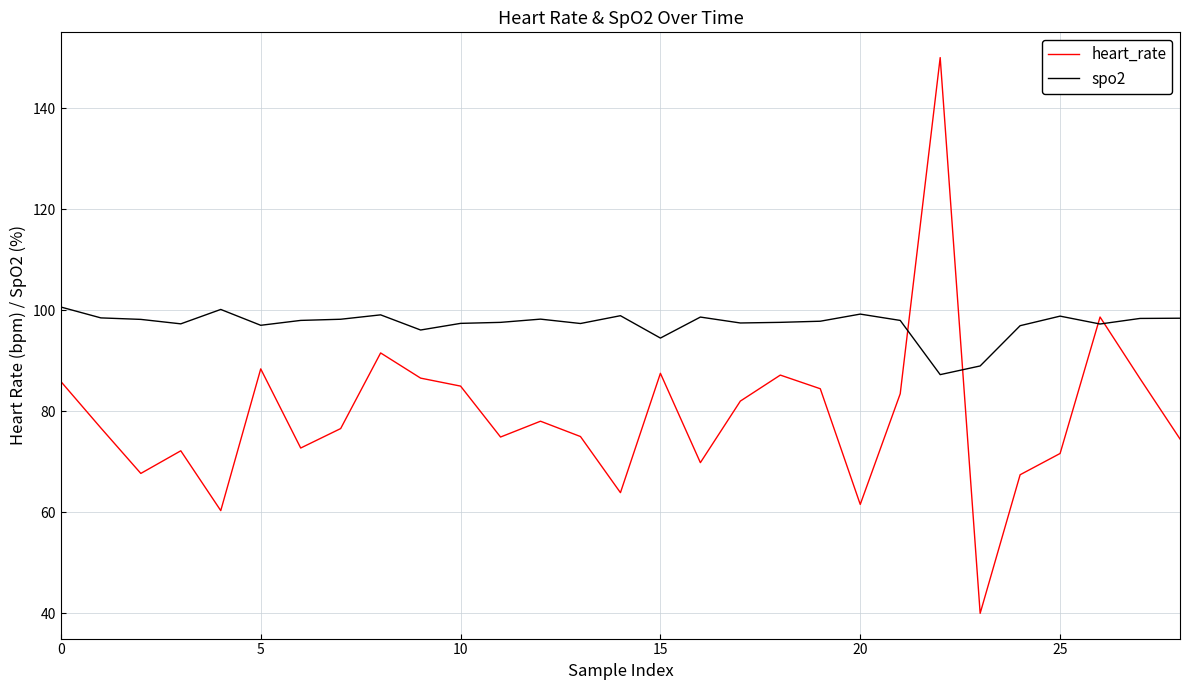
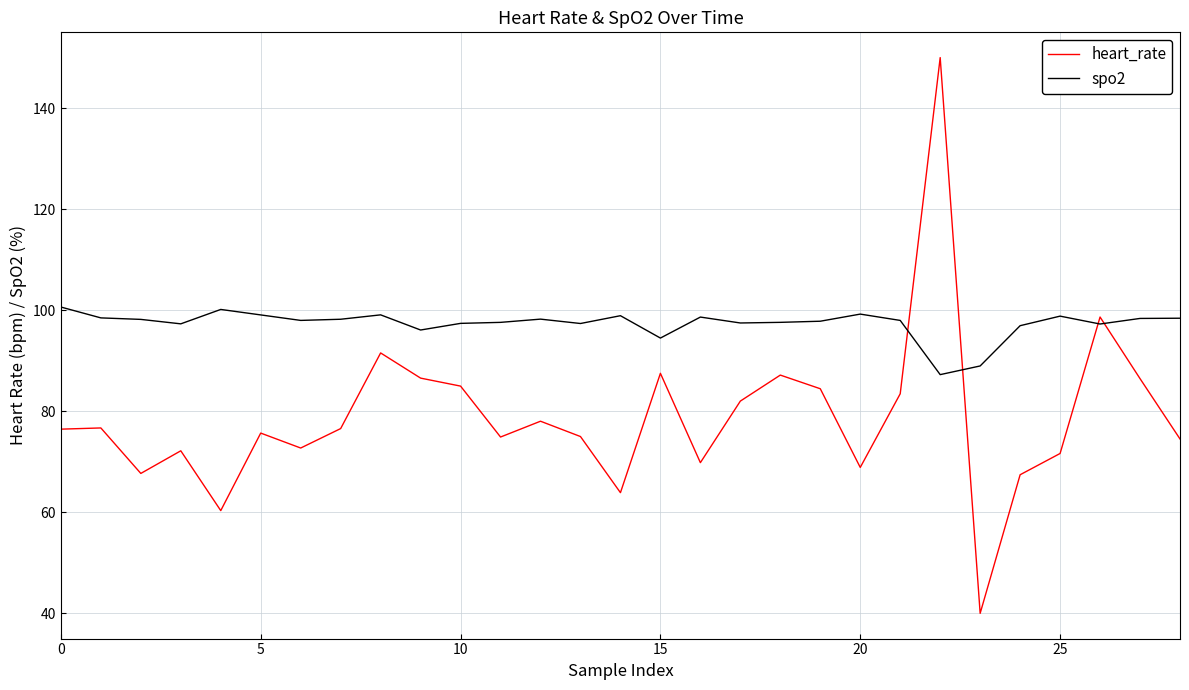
heart_rate, 0: 86 -> 76
heart_rate, 5: 88 -> 76
spo2, 5: 97 -> 99
heart_rate, 20: 62 -> 69
